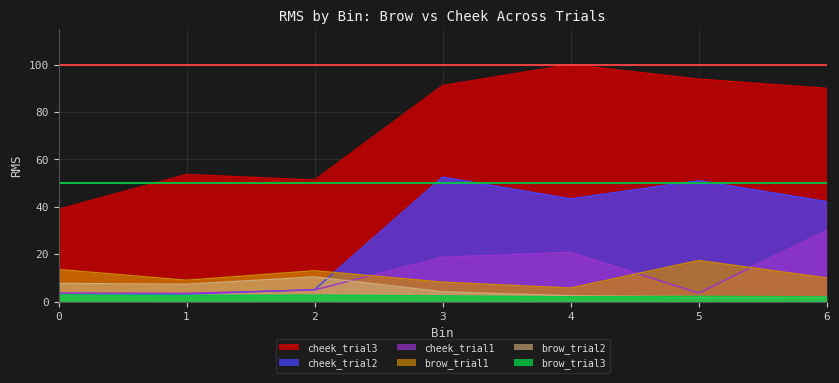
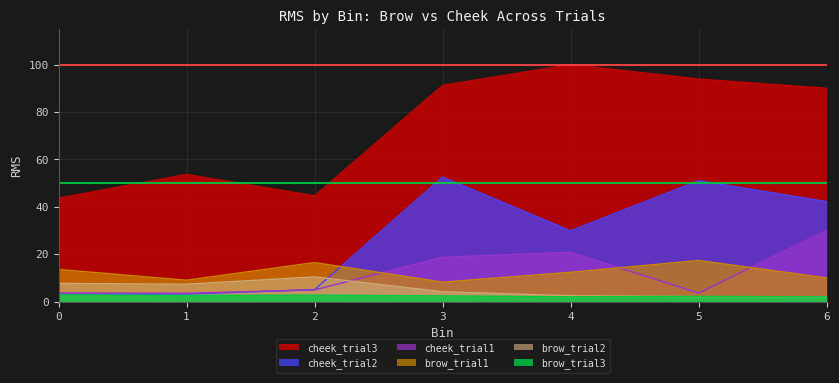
cheek_trial3, 0: 39 -> 44
cheek_trial3, 2: 51 -> 45
brow_trial1, 2: 13 -> 16
cheek_trial2, 4: 43 -> 30
brow_trial1, 4: 6 -> 12
